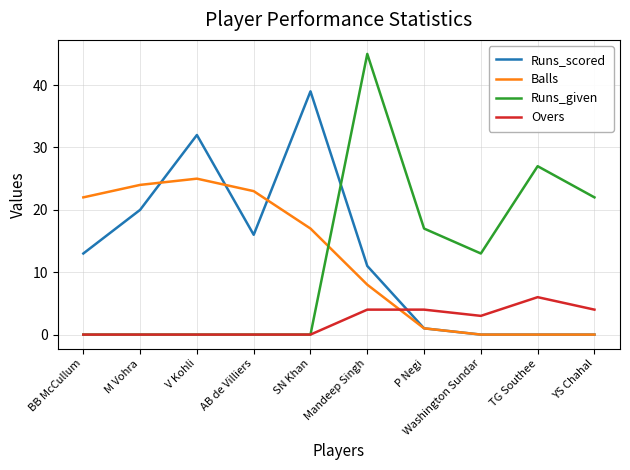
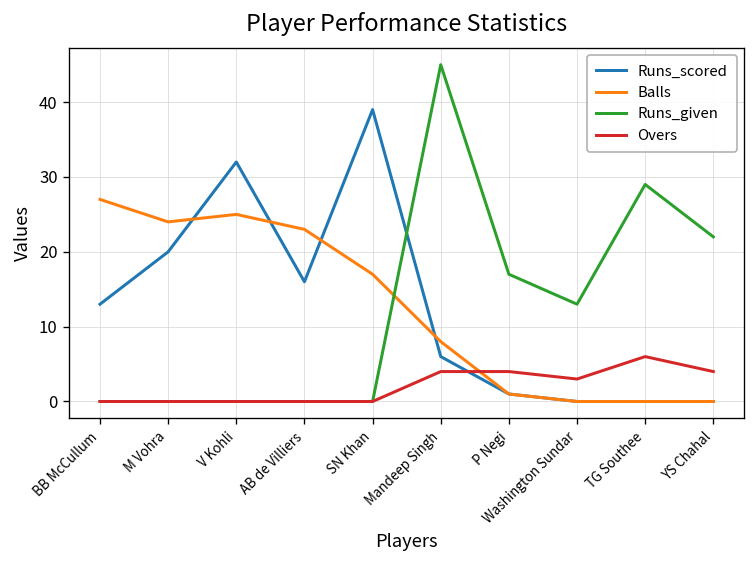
Balls, BB McCullum: 22 -> 27
Runs_scored, Mandeep Singh: 11 -> 6
Runs_given, TG Southee: 27 -> 29
